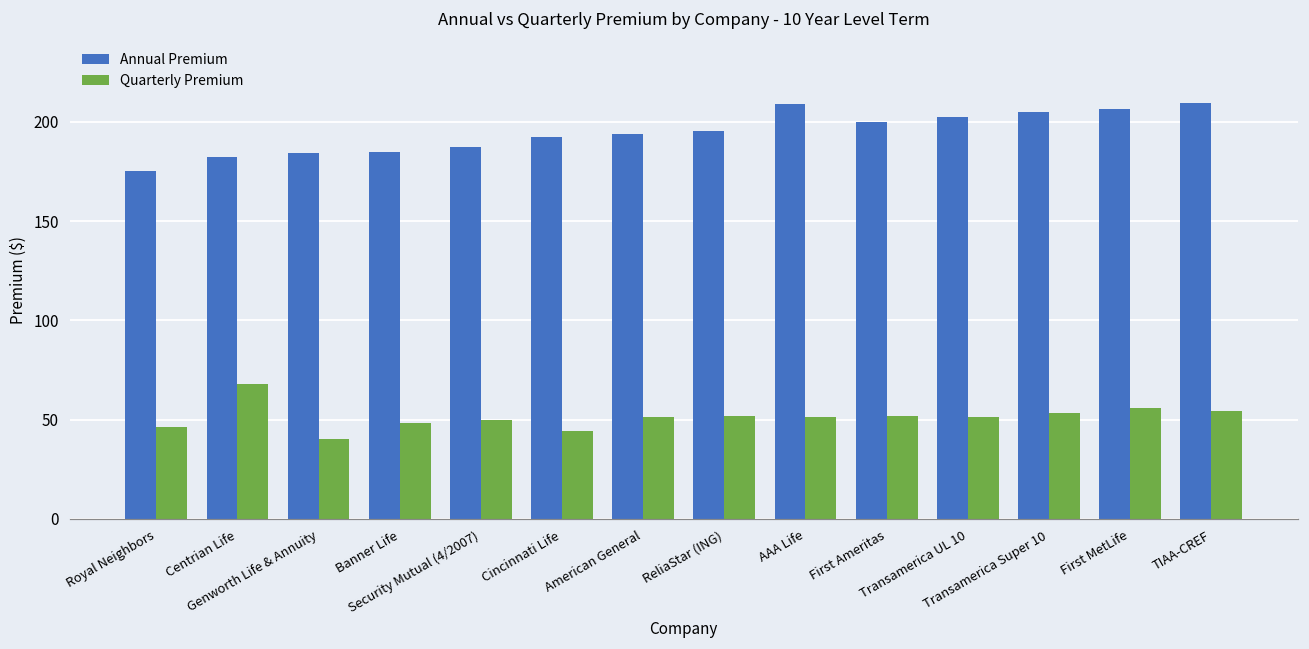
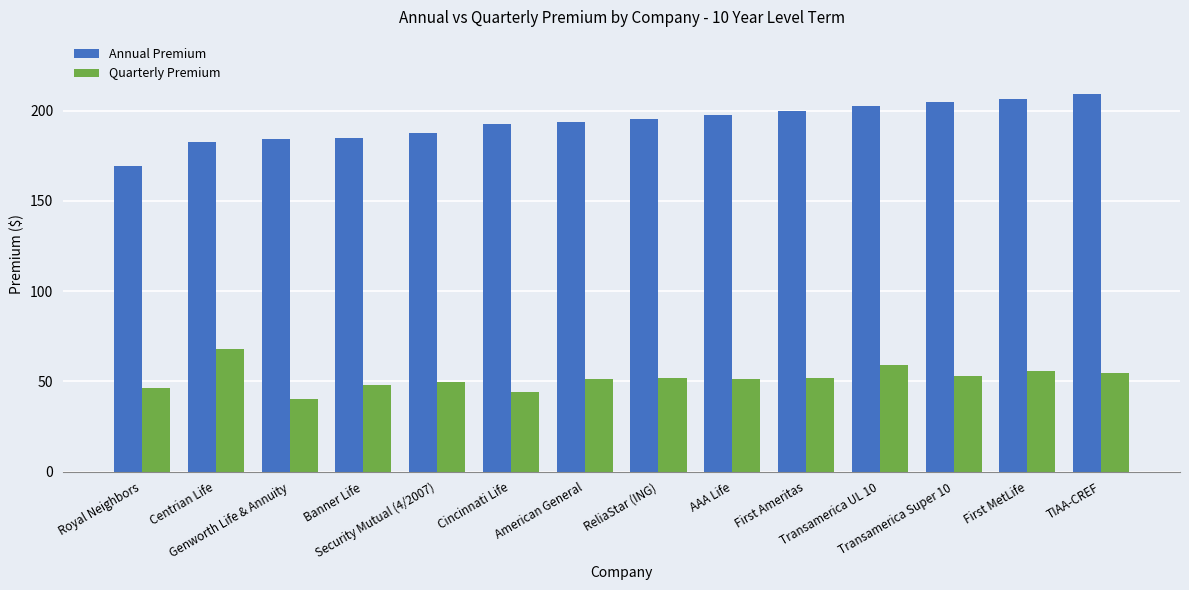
Annual Premium, Royal Neighbors: 175 -> 169
Annual Premium, AAA Life: 209 -> 198
Quarterly Premium, Transamerica UL 10: 51 -> 59
